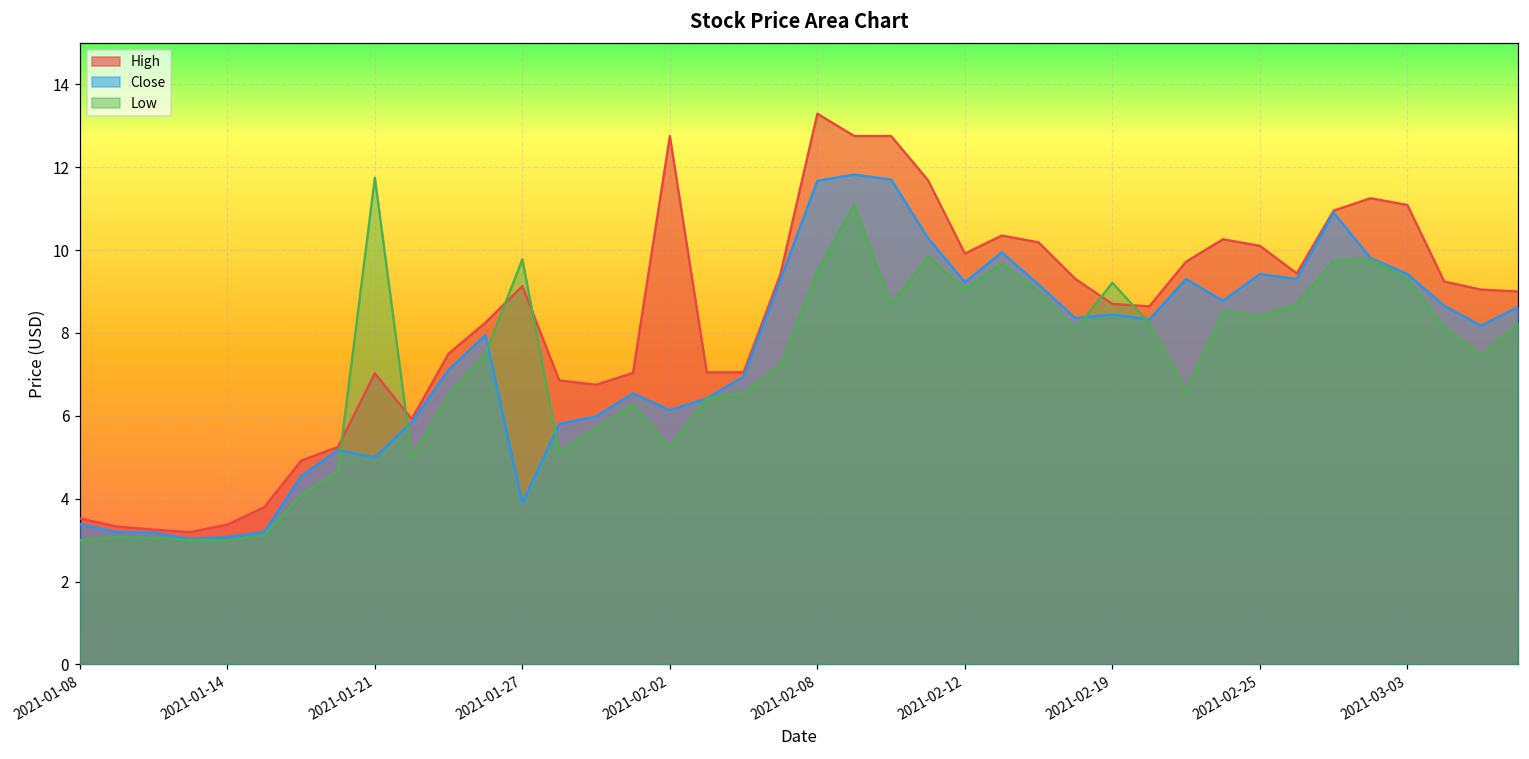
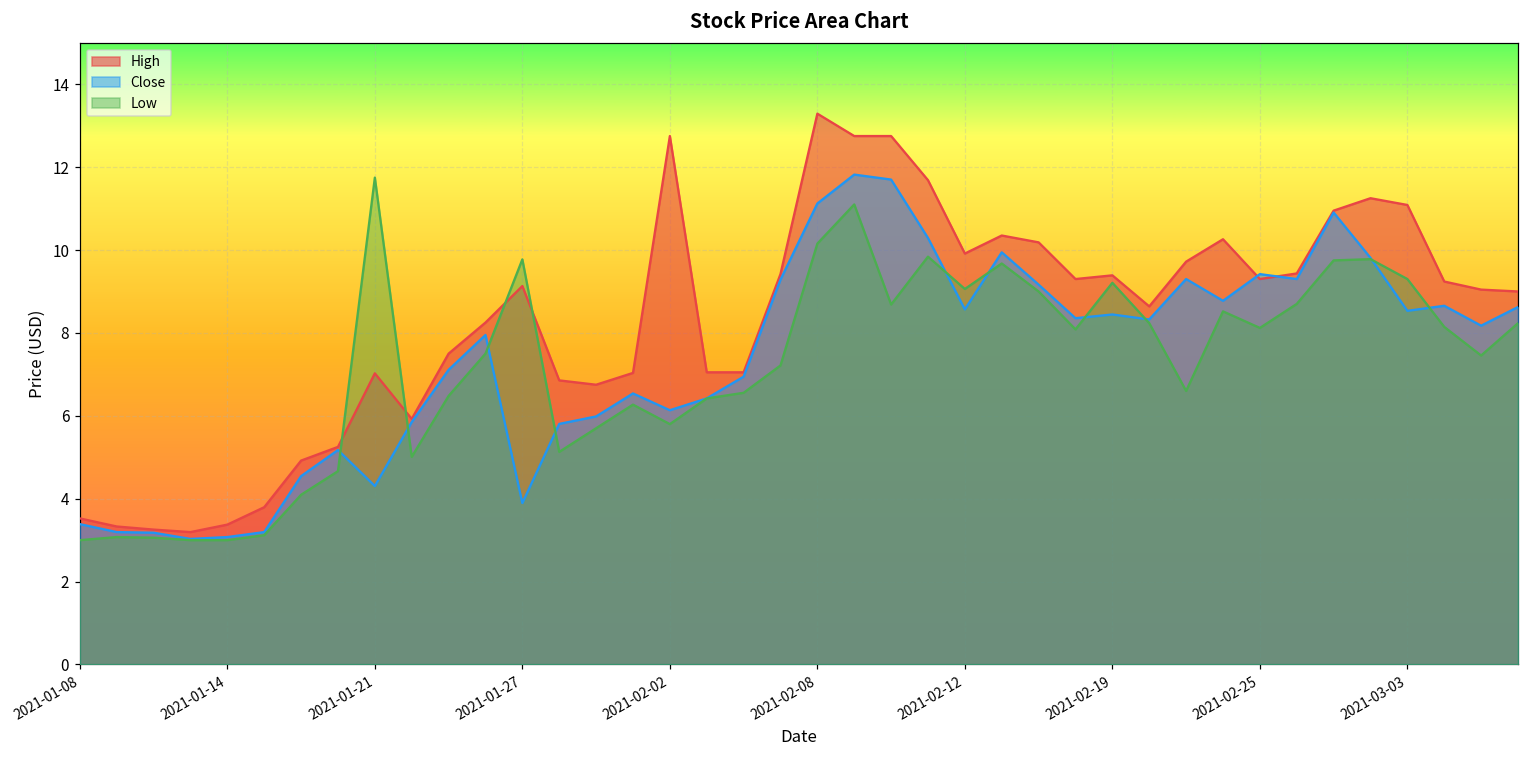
Close, 2021-01-21: 5.0 -> 4.3
Low, 2021-02-02: 5.3 -> 5.8
Close, 2021-02-08: 11.7 -> 11.1
Low, 2021-02-08: 9.5 -> 10.2
Close, 2021-02-12: 9.2 -> 8.6
High, 2021-02-19: 8.7 -> 9.4
High, 2021-02-25: 10.1 -> 9.3
Low, 2021-02-25: 8.4 -> 8.1
Close, 2021-03-03: 9.4 -> 8.5
